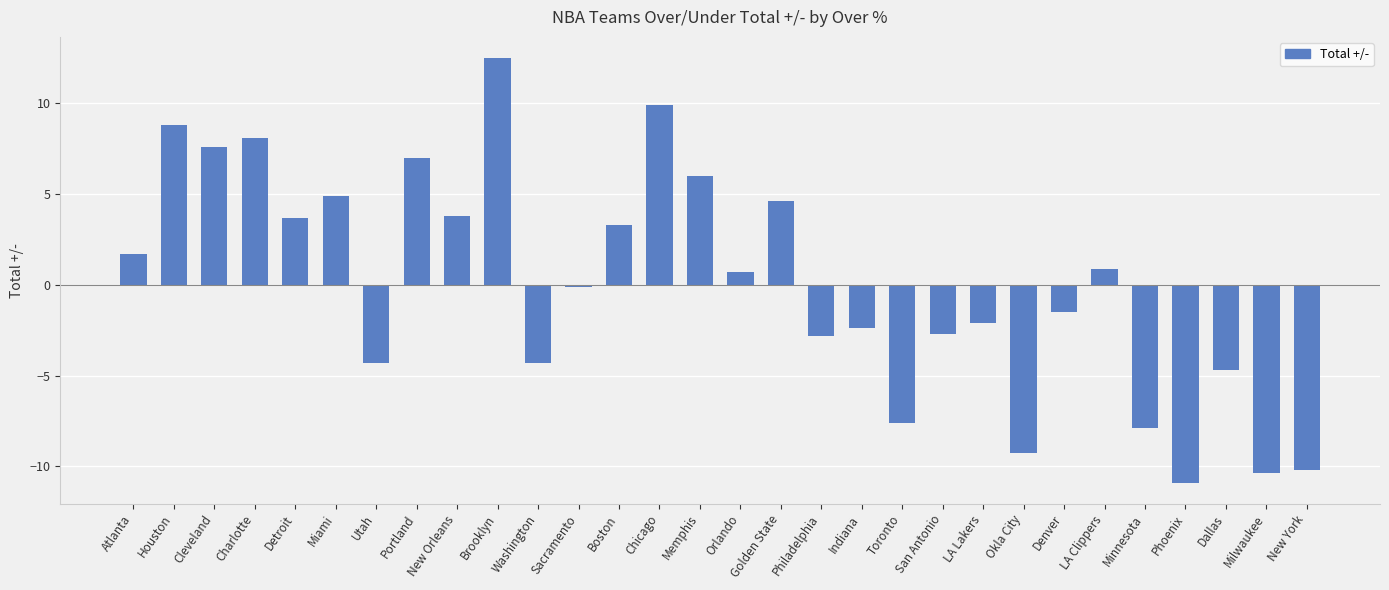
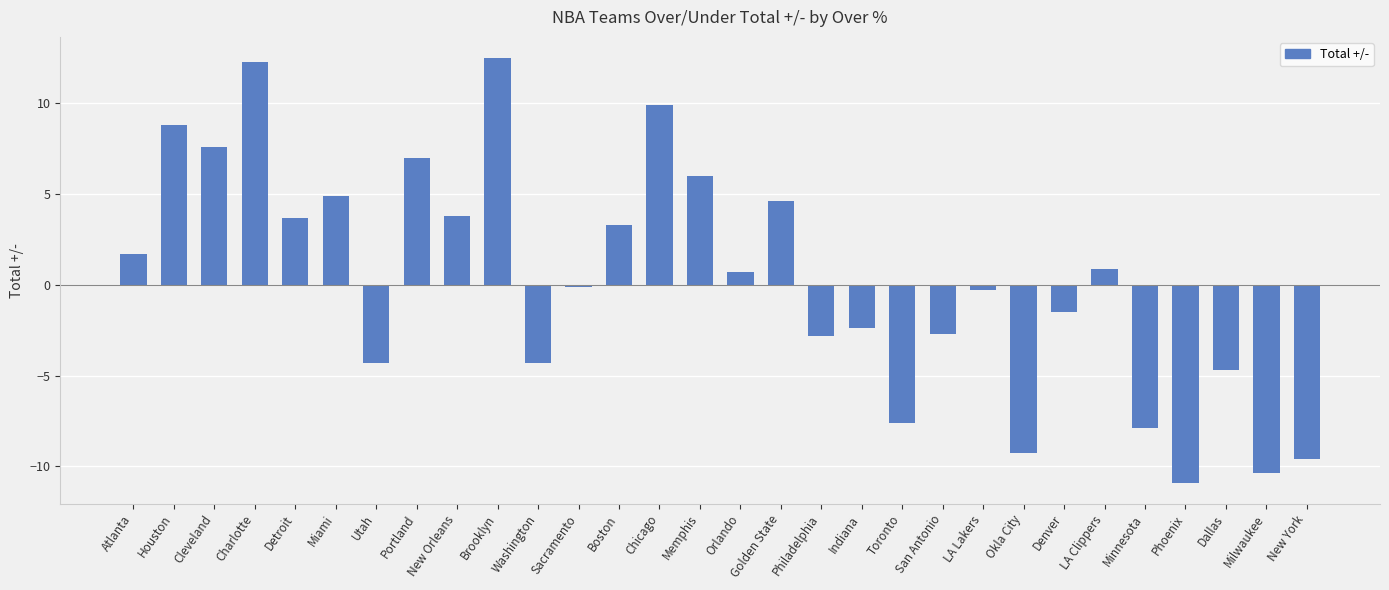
Charlotte: 8.1 -> 12.3
LA Lakers: -2.1 -> -0.3
New York: -10.2 -> -9.6
